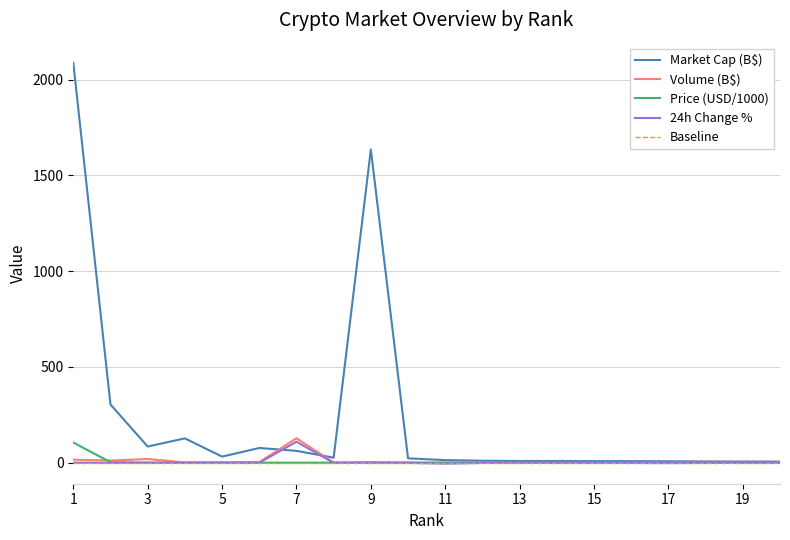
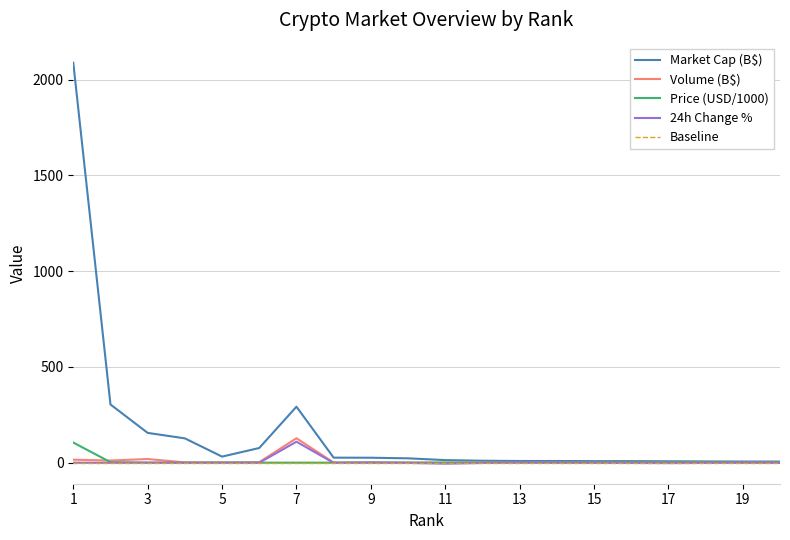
Market Cap (B$), 3: 80 -> 160
Market Cap (B$), 7: 60 -> 290
Market Cap (B$), 9: 1640 -> 30
